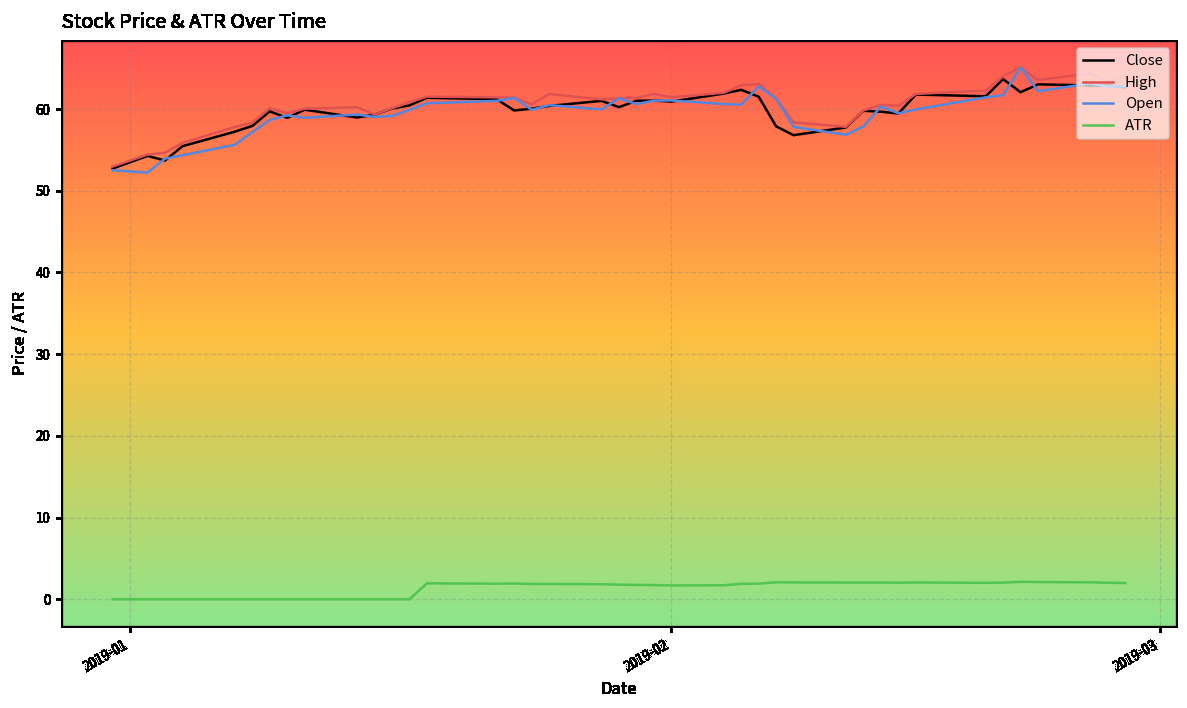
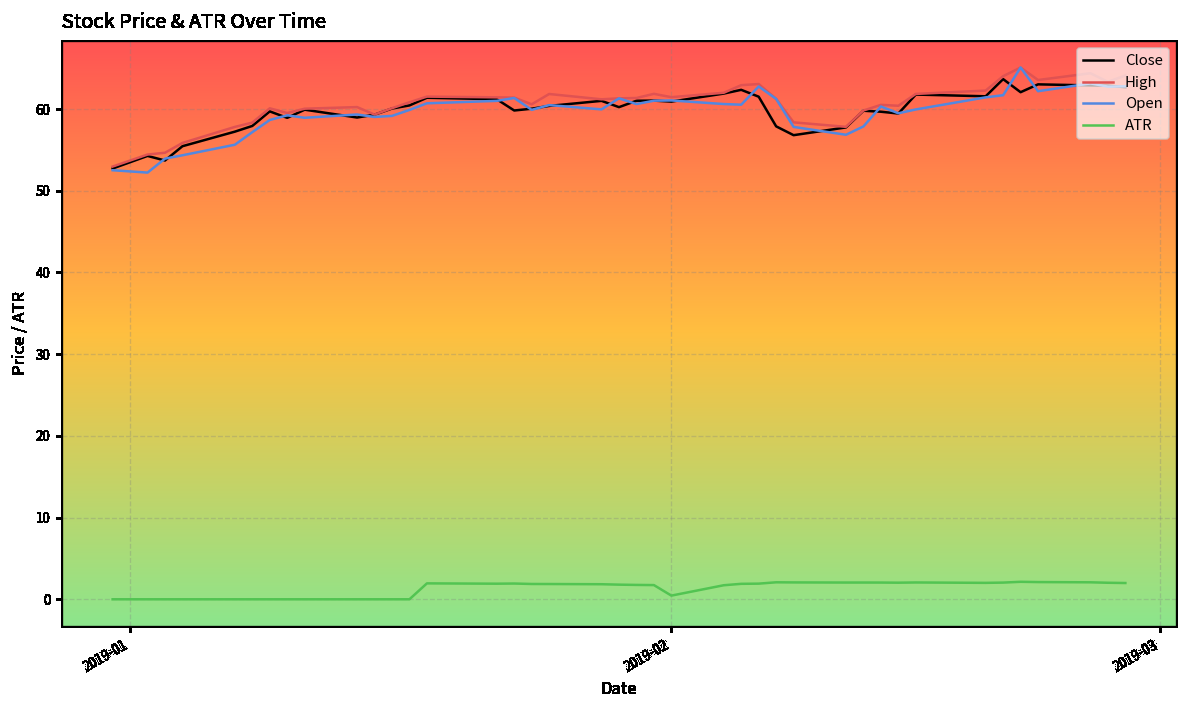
ATR, 2019-02: 2 -> 0
